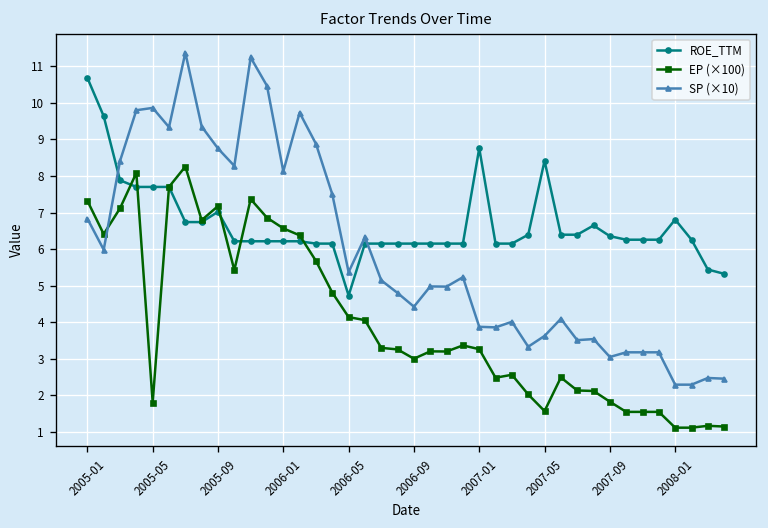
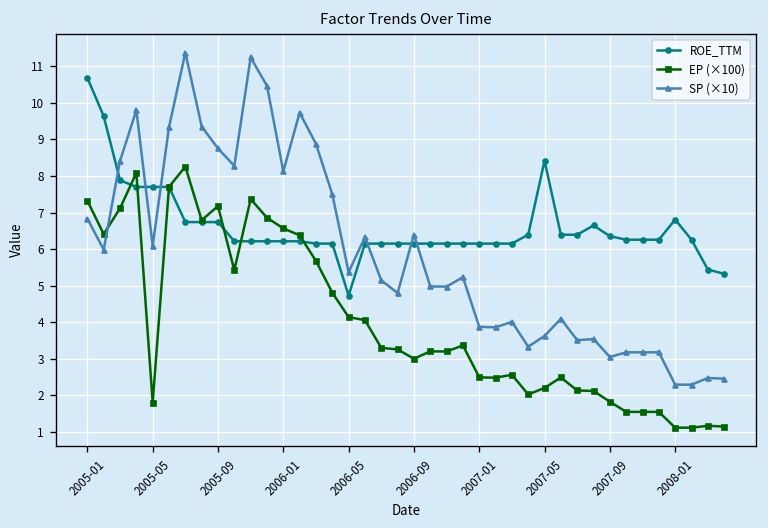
SP (×10), 2005-05: 9.9 -> 6.1
ROE_TTM, 2005-09: 7.0 -> 6.7
SP (×10), 2006-09: 4.4 -> 6.4
ROE_TTM, 2007-01: 8.8 -> 6.2
EP (×100), 2007-01: 3.3 -> 2.5
EP (×100), 2007-05: 1.6 -> 2.2
